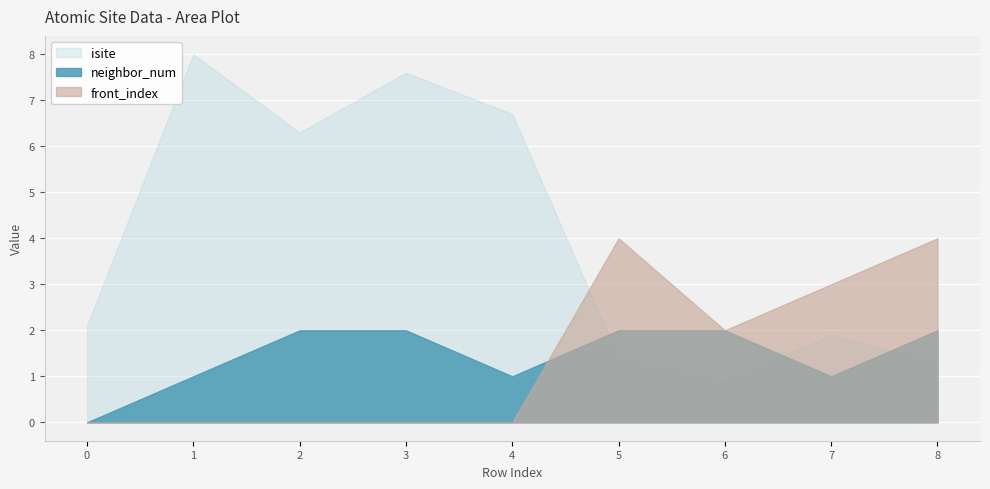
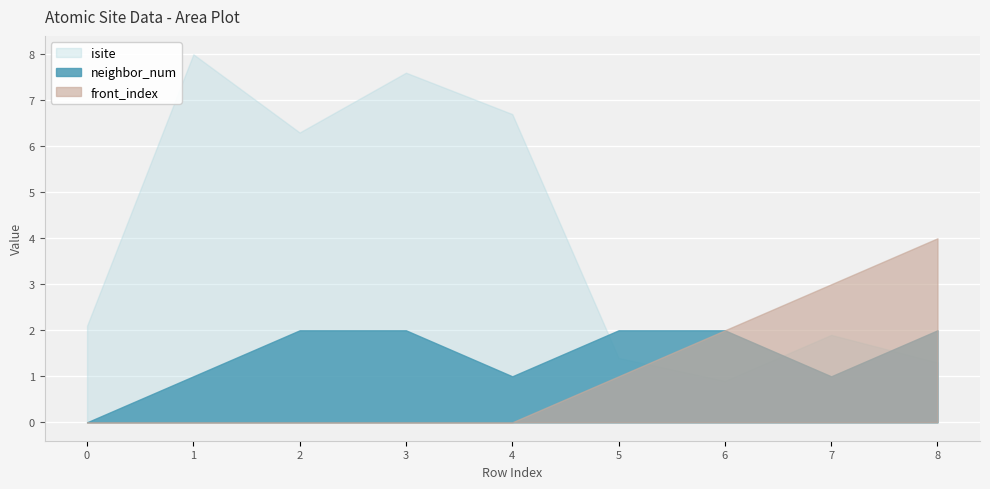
front_index, 5: 4 -> 1
